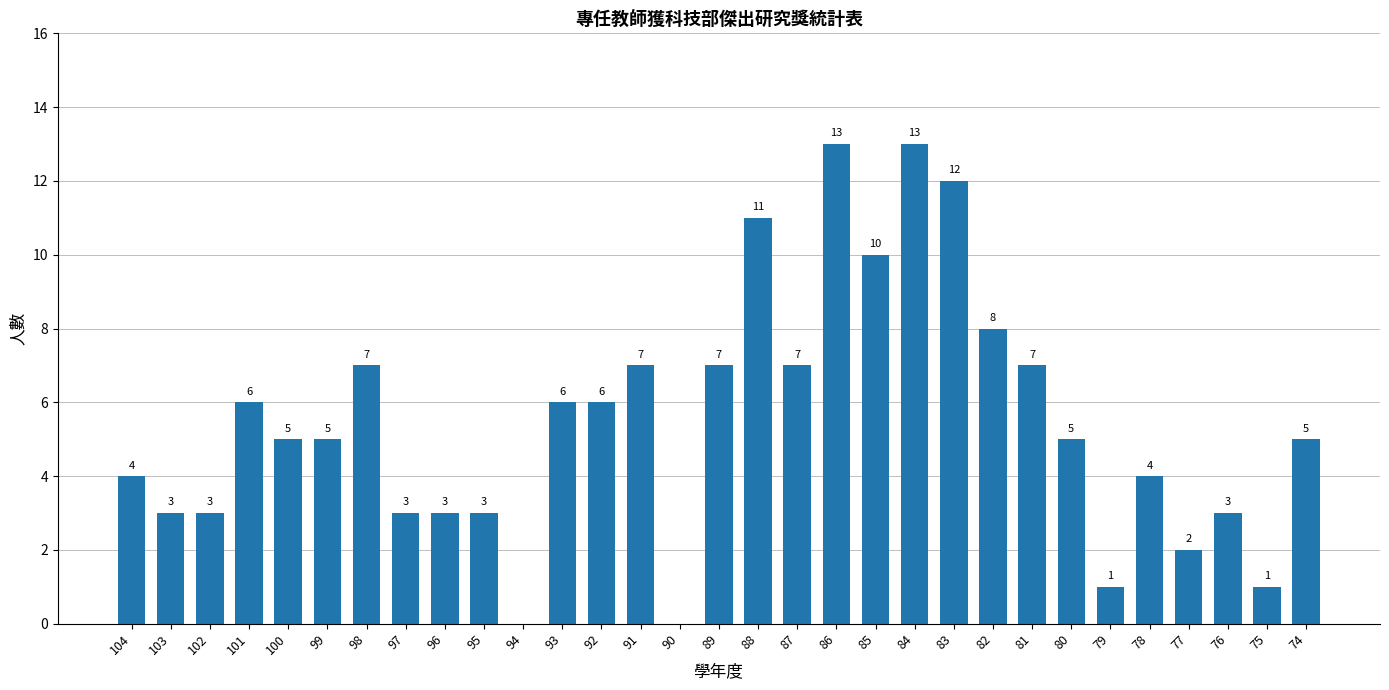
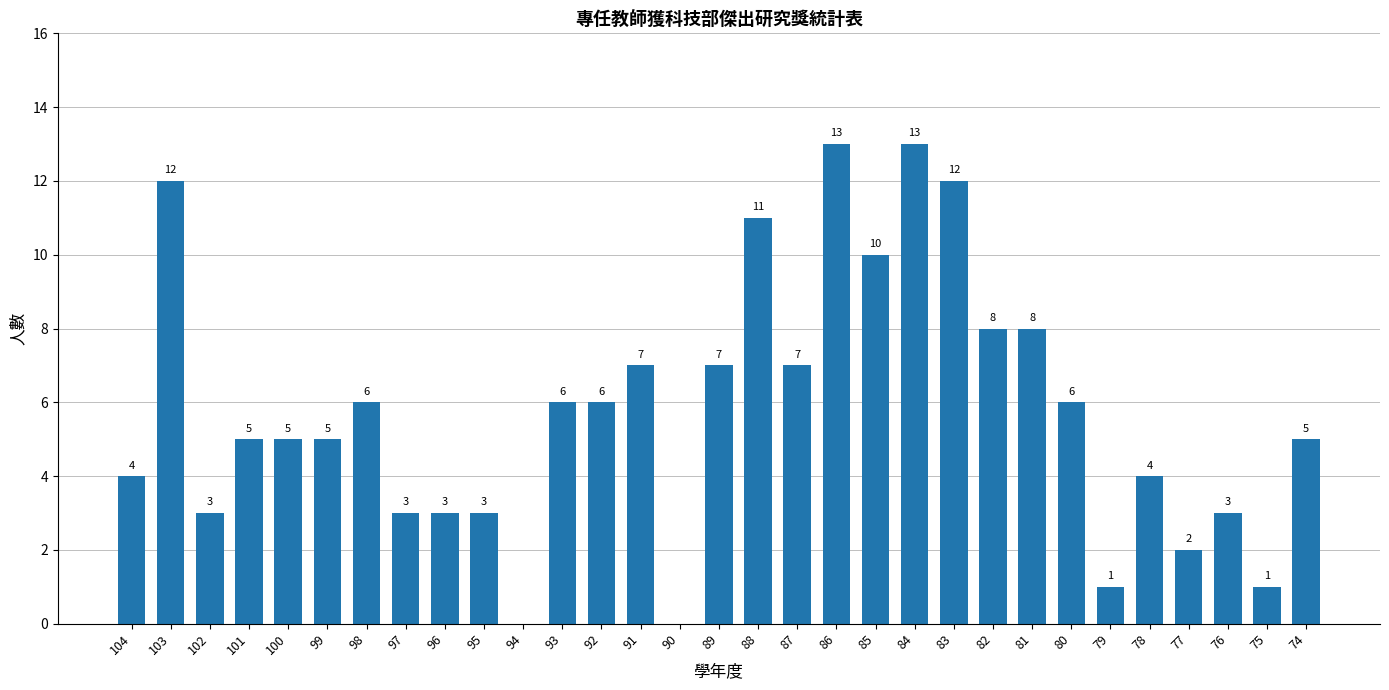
103: 3 -> 12
101: 6 -> 5
98: 7 -> 6
81: 7 -> 8
80: 5 -> 6
